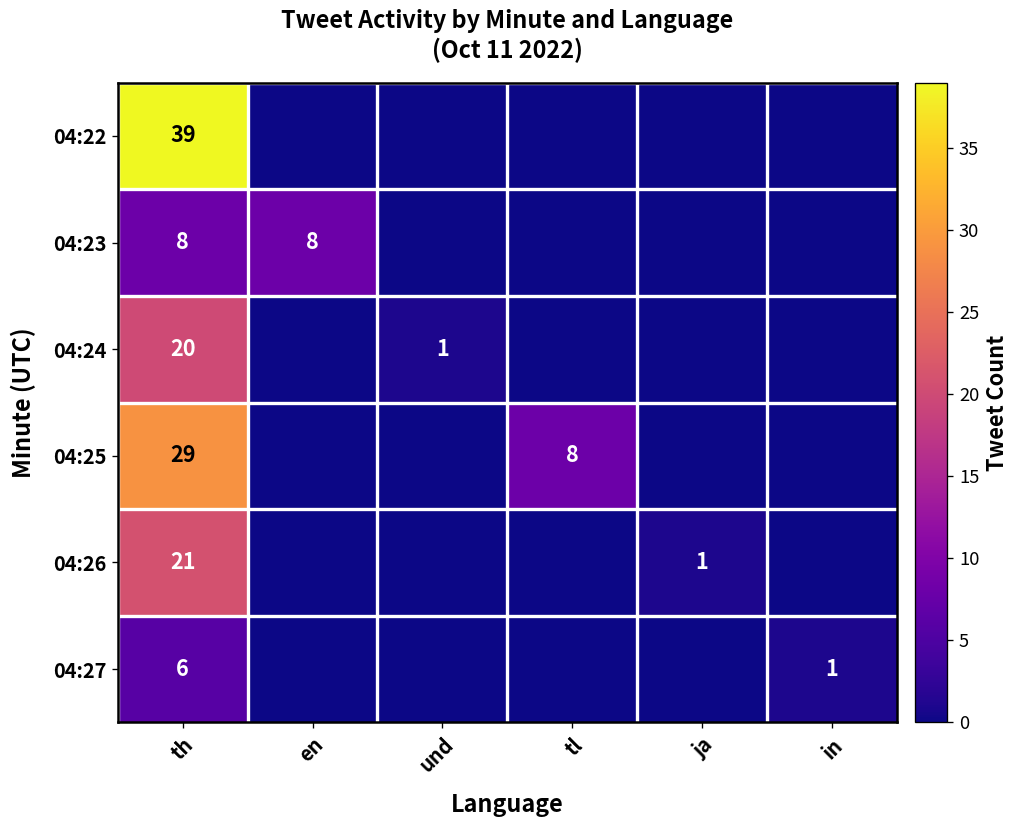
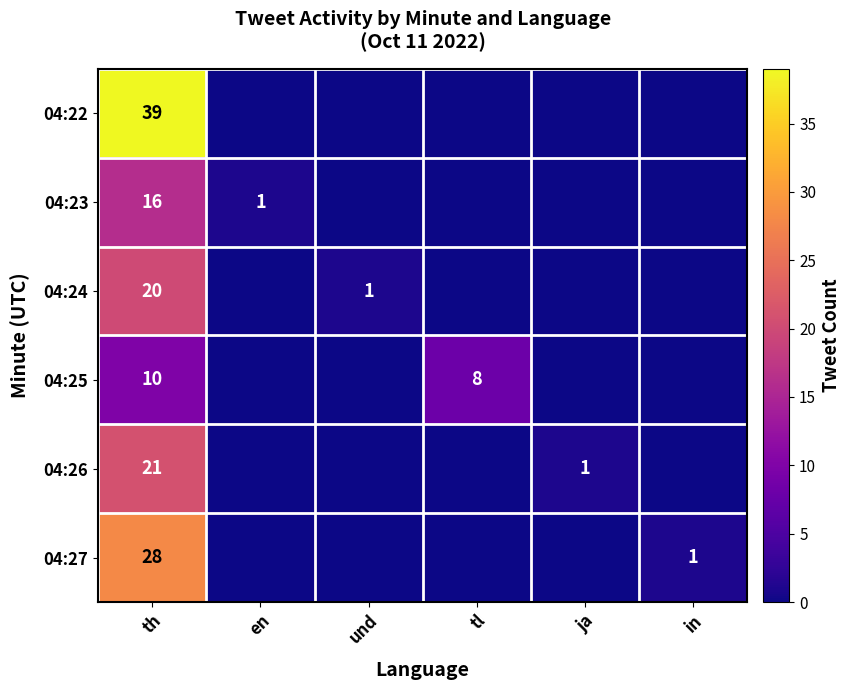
04:23, th: 8 -> 16
04:23, en: 8 -> 1
04:25, th: 29 -> 10
04:27, th: 6 -> 28
